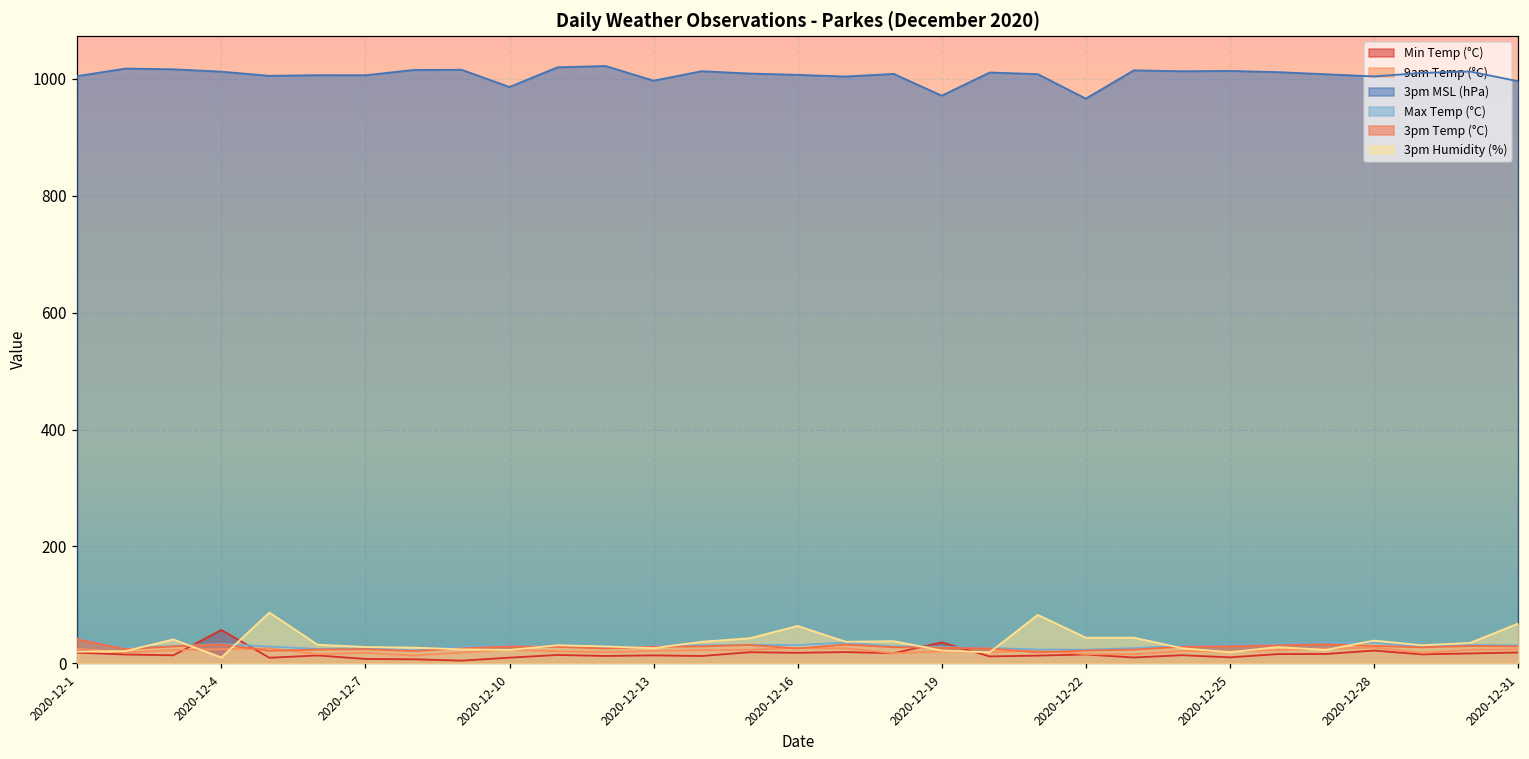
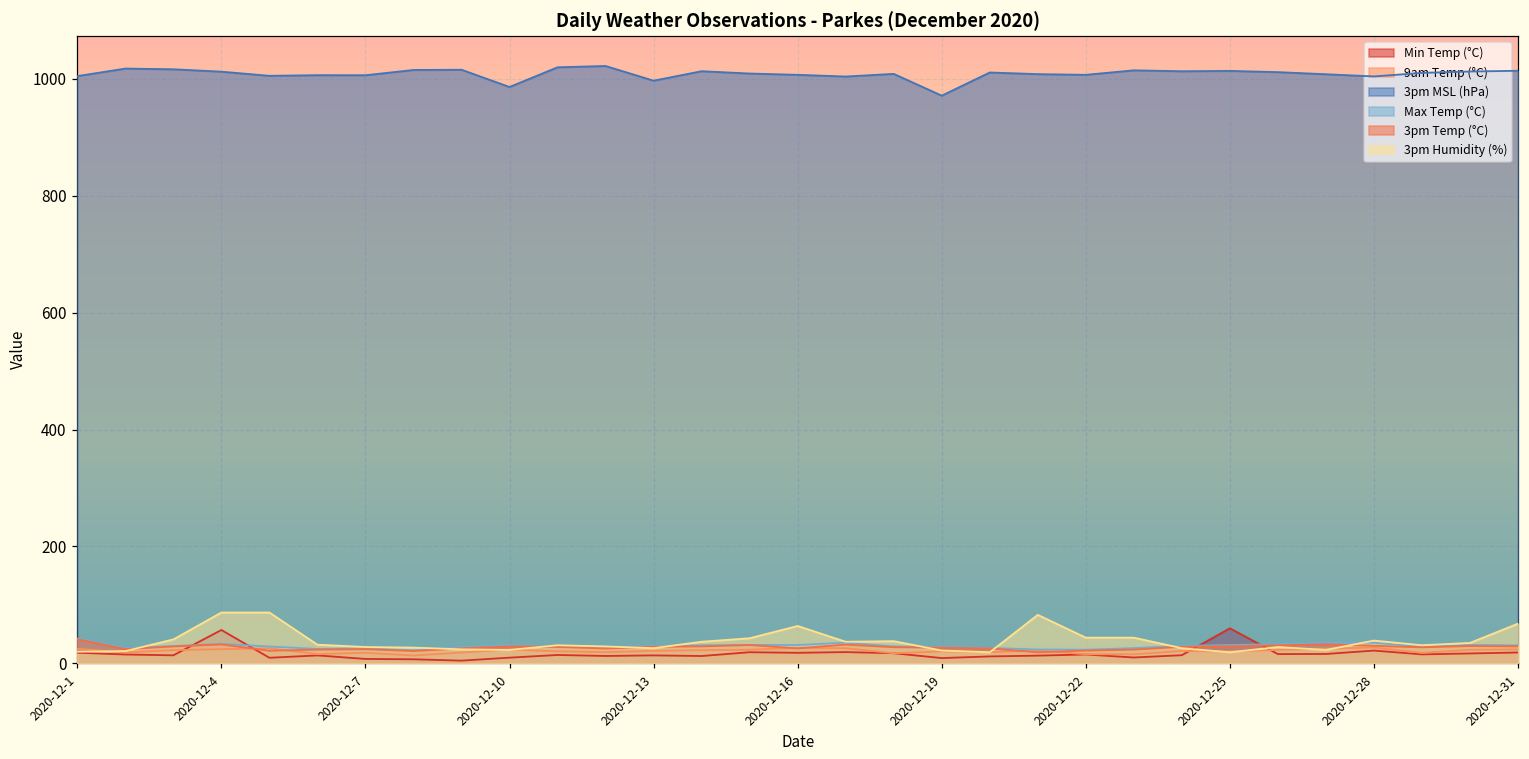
3pm Humidity (%), 2020-12-4: 10 -> 90
Min Temp (°C), 2020-12-19: 40 -> 10
3pm MSL (hPa), 2020-12-22: 970 -> 1010
Min Temp (°C), 2020-12-25: 10 -> 60
3pm MSL (hPa), 2020-12-31: 1000 -> 1010
